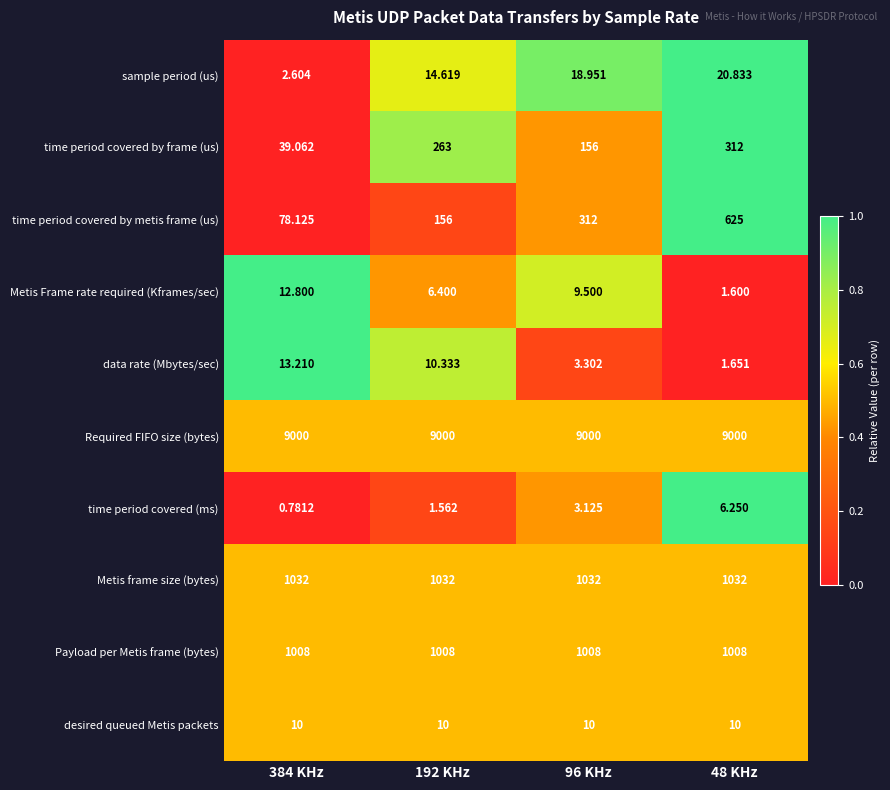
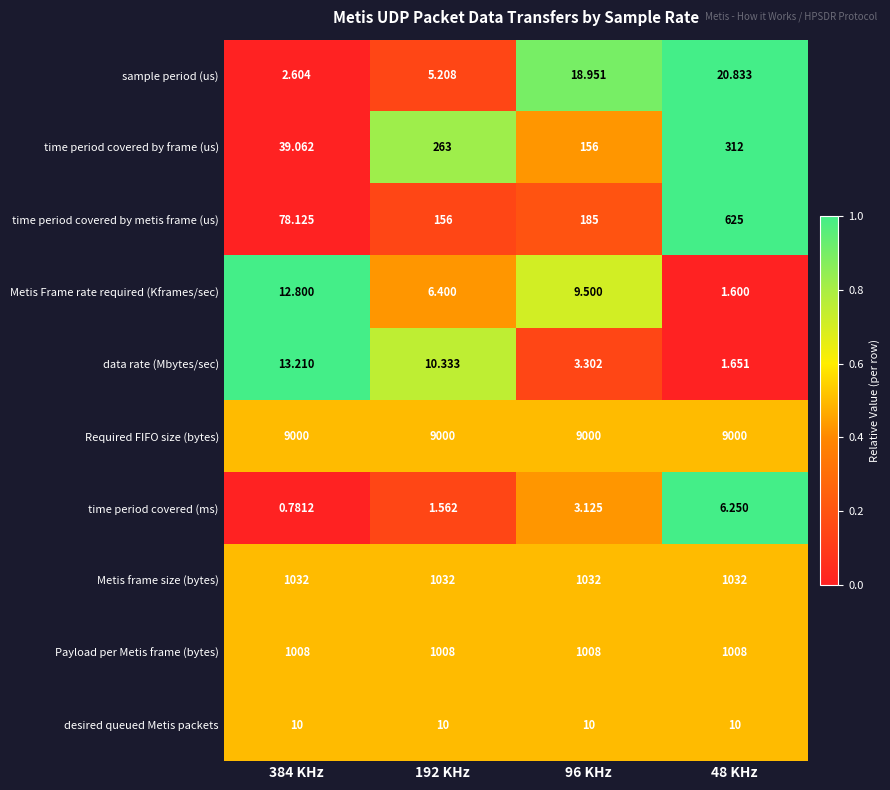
sample period (us), 192 KHz: 14.619 -> 5.208
time period covered by metis frame (us), 96 KHz: 312 -> 185
